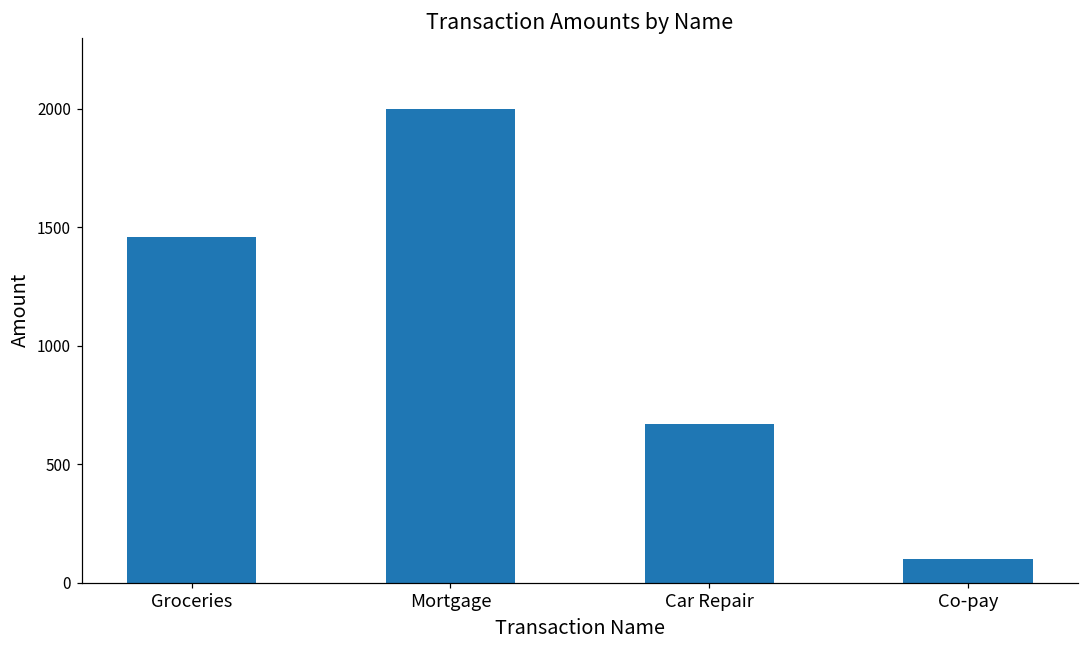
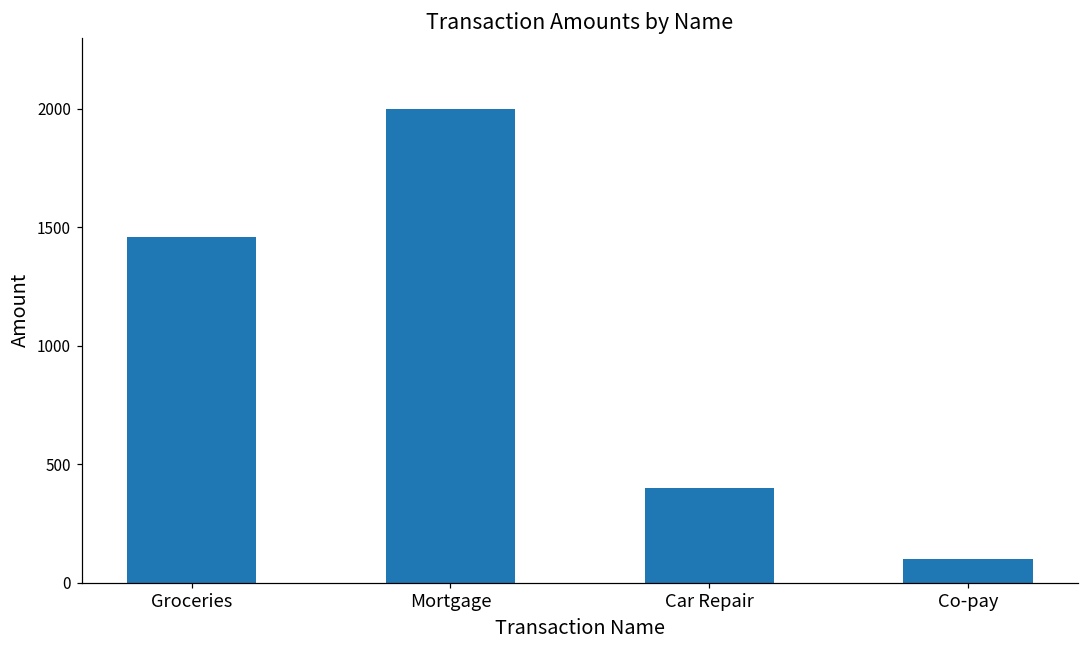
Car Repair: 670 -> 400
